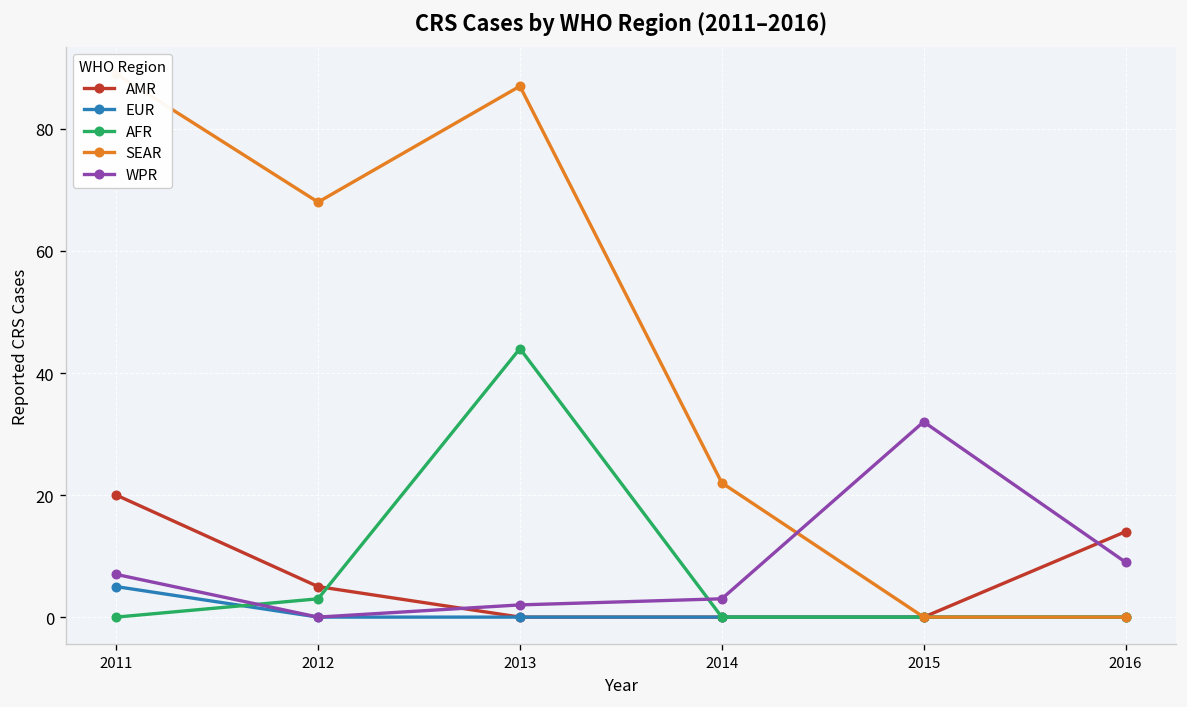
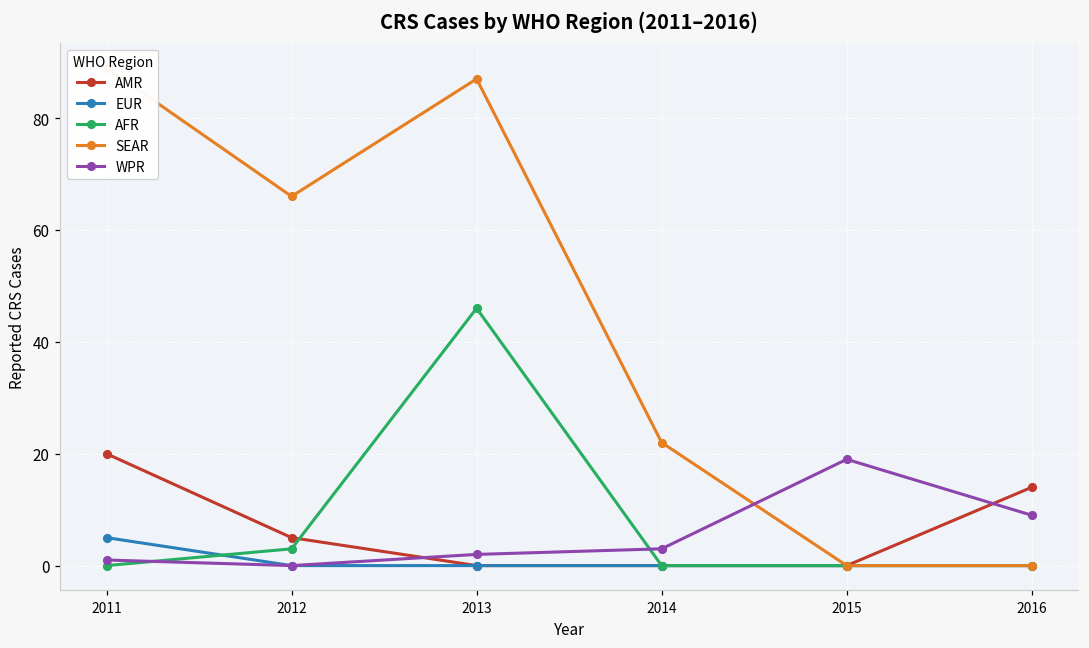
WPR, 2011: 7 -> 1
SEAR, 2012: 68 -> 66
AFR, 2013: 44 -> 46
WPR, 2015: 32 -> 19
